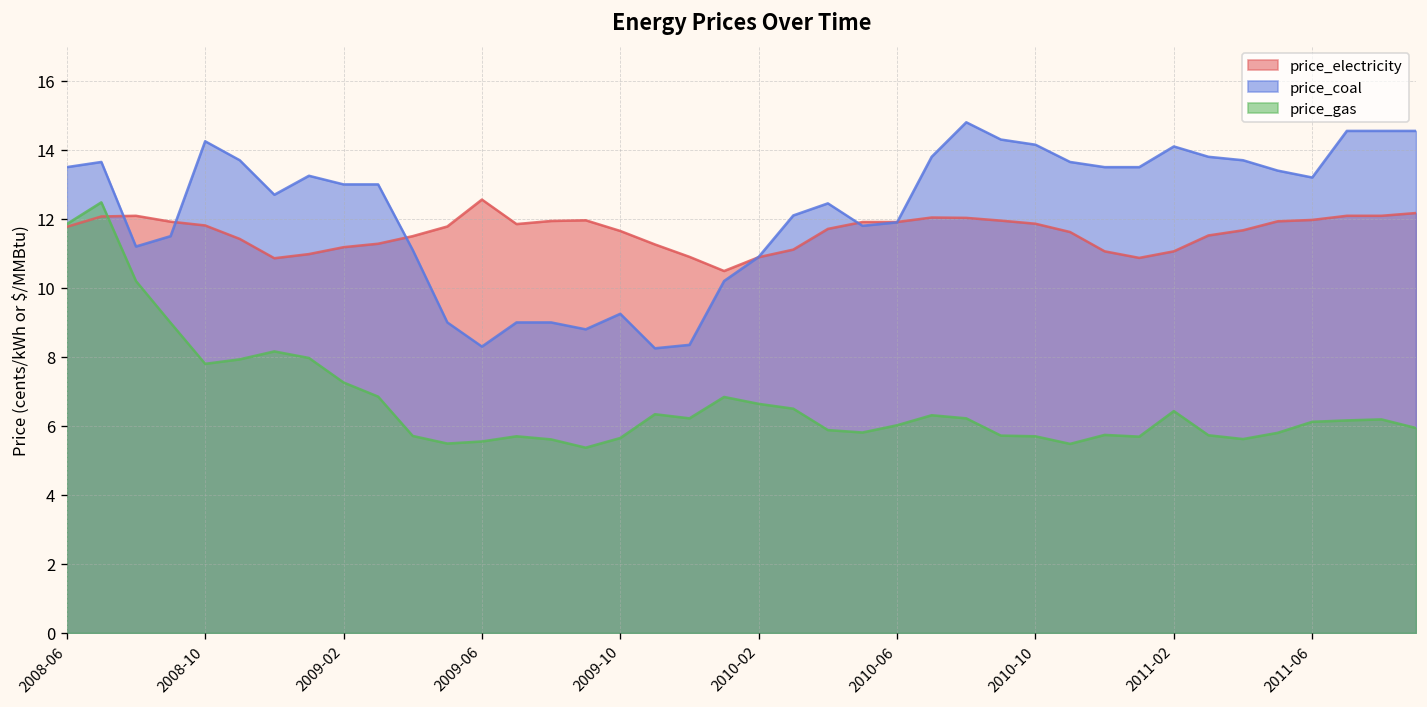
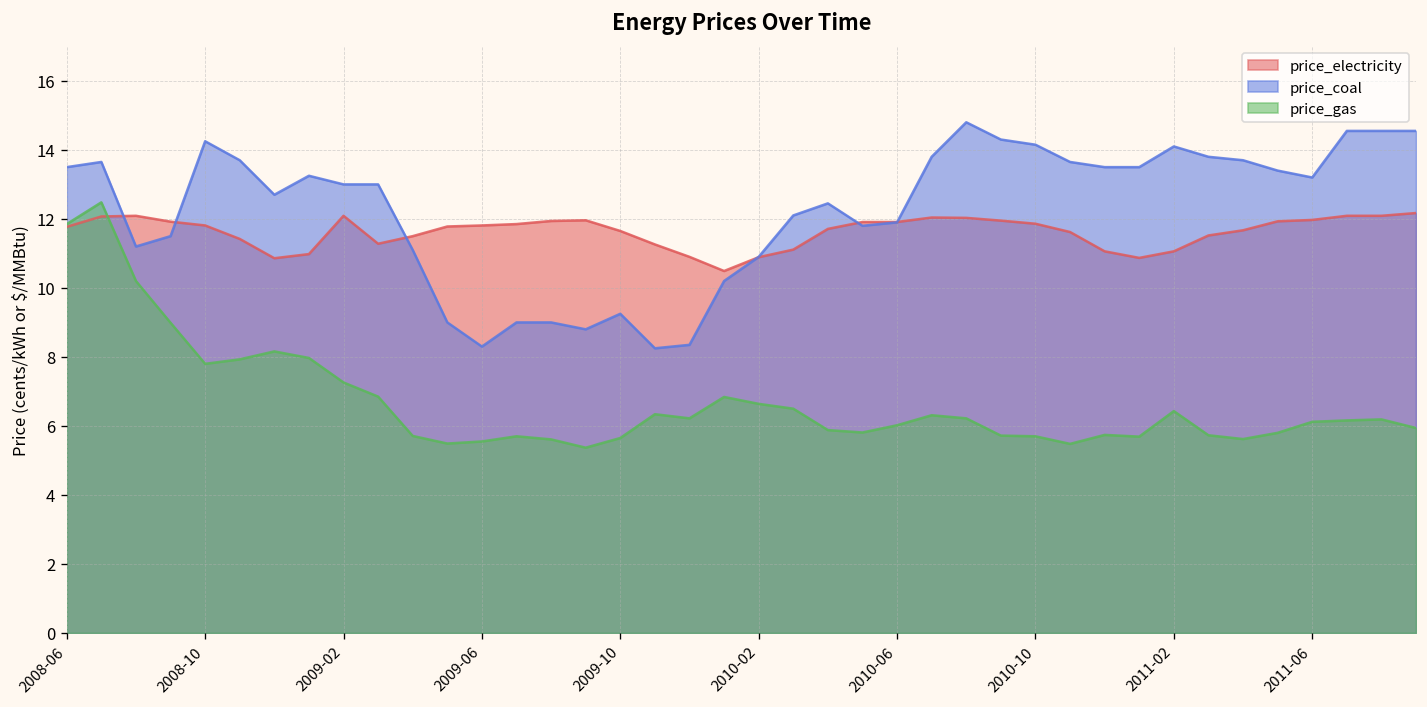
price_electricity, 2009-02: 11.2 -> 12.1
price_electricity, 2009-06: 12.6 -> 11.8
